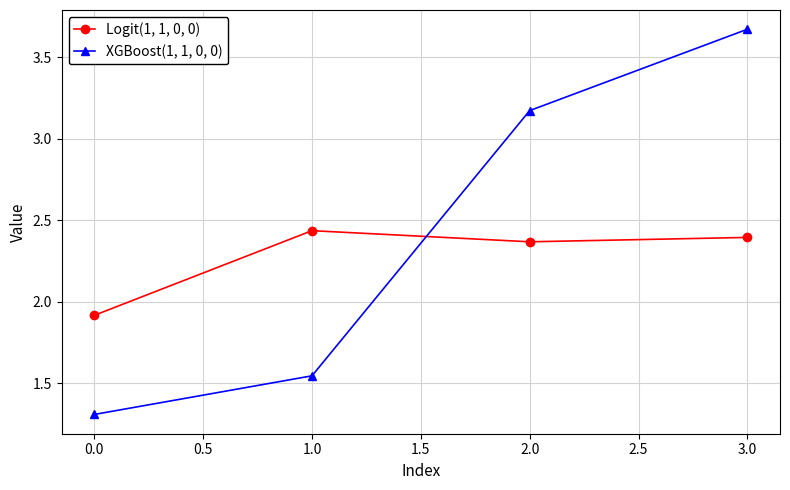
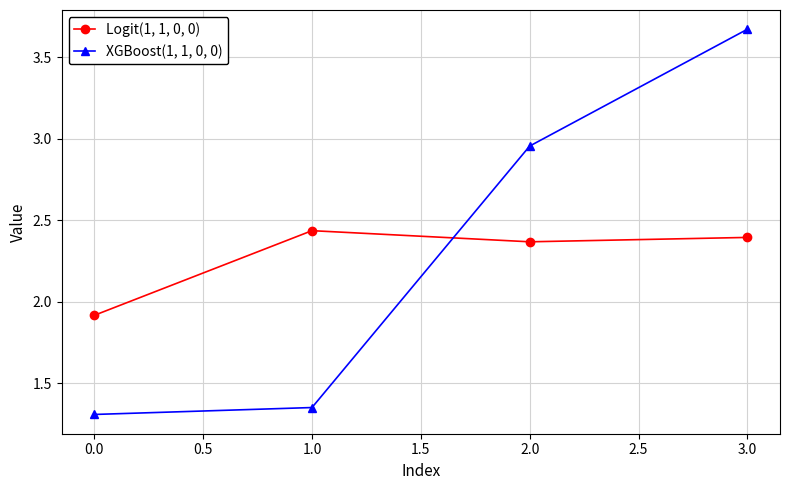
XGBoost(1, 1, 0, 0), 1.0: 1.55 -> 1.35
XGBoost(1, 1, 0, 0), 2.0: 3.17 -> 2.96
